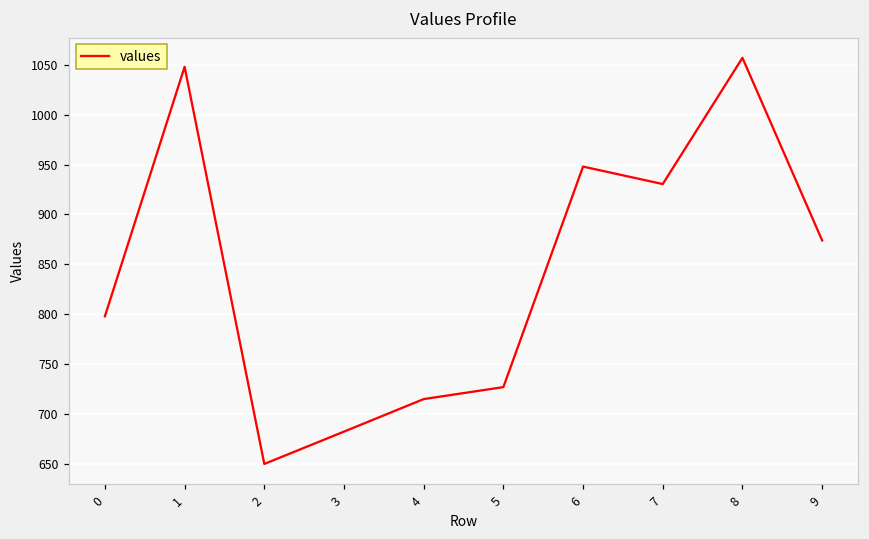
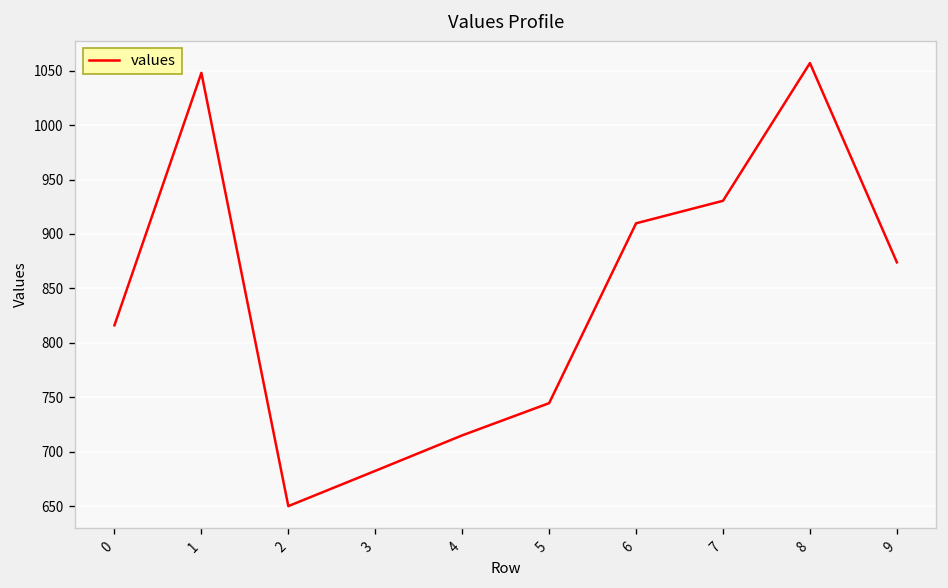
0: 800 -> 820
5: 730 -> 740
6: 950 -> 910
